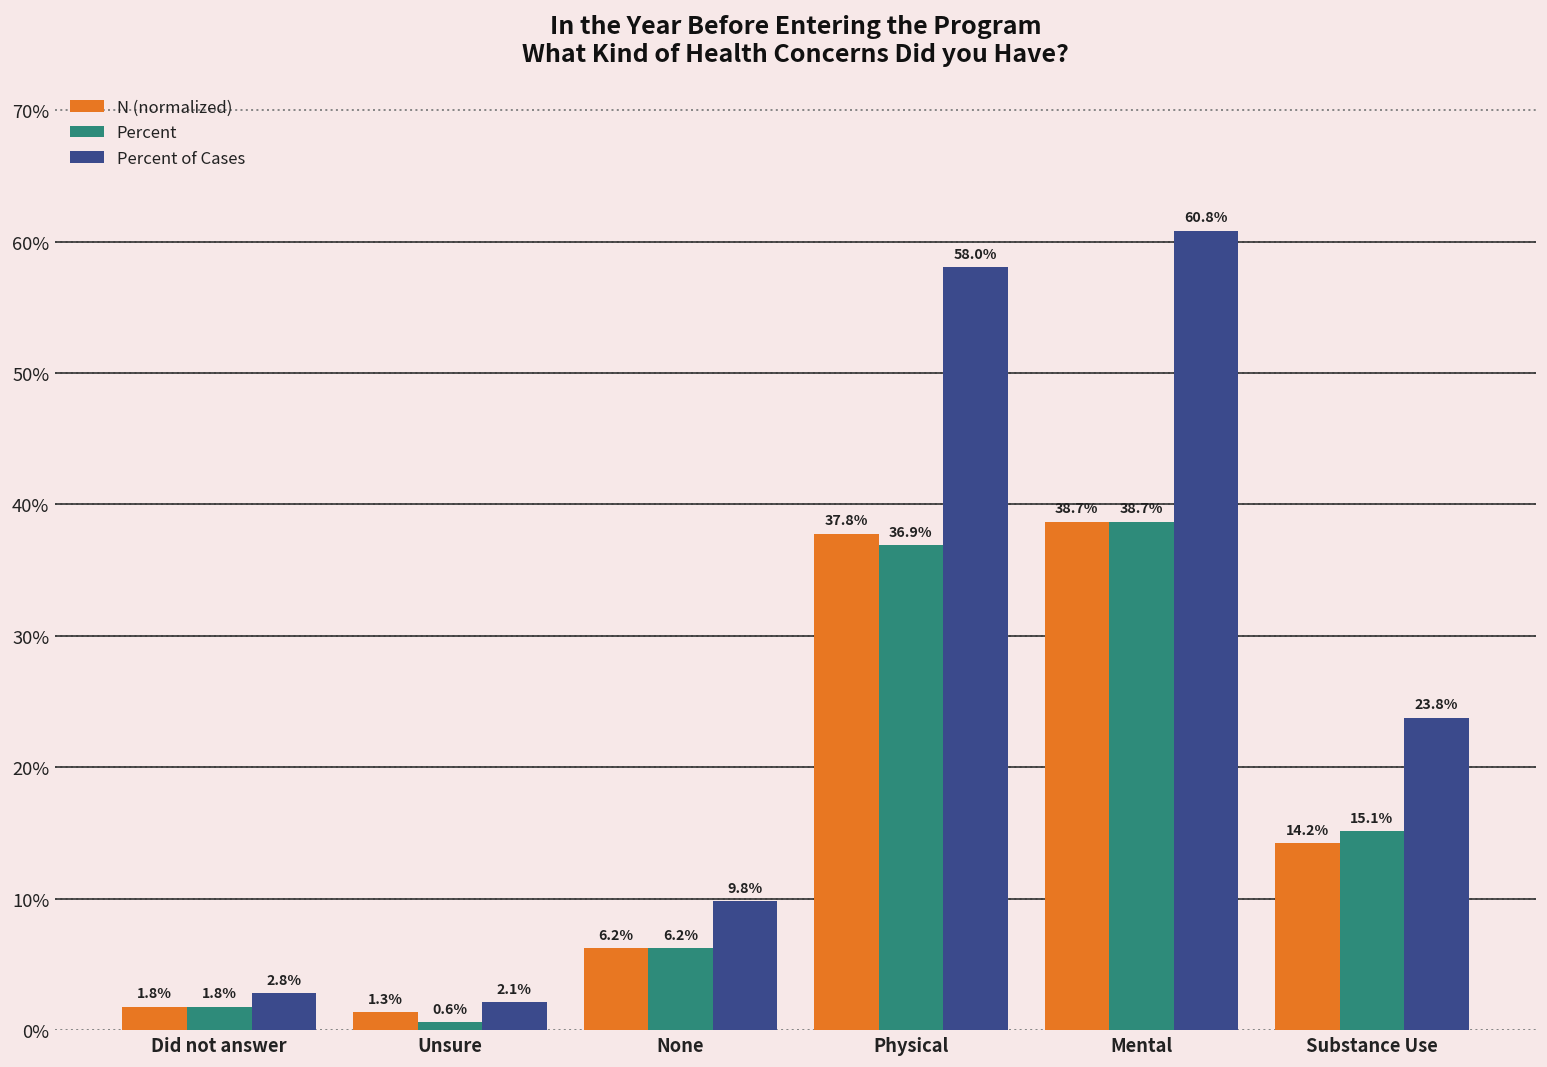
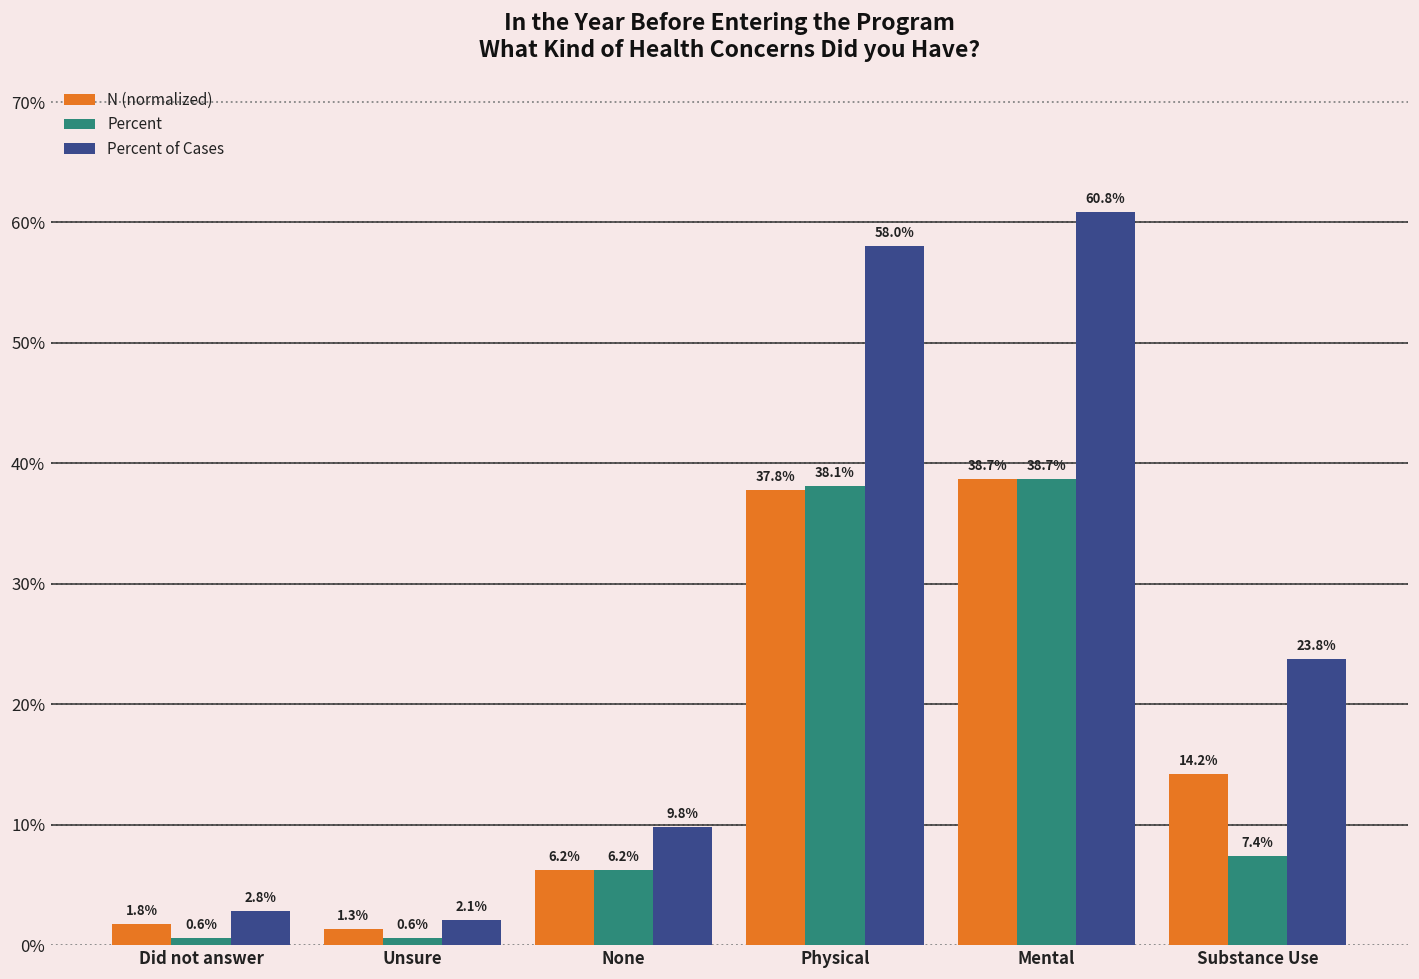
Percent, Did not answer: 1.8% -> 0.6%
Percent, Physical: 36.9% -> 38.1%
Percent, Substance Use: 15.1% -> 7.4%
